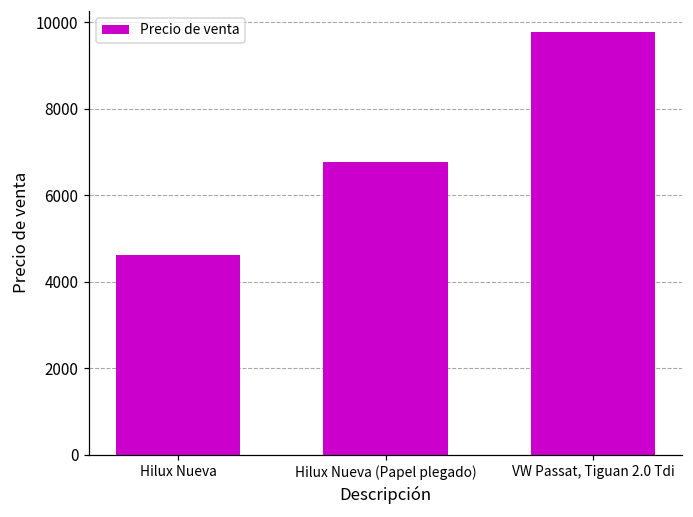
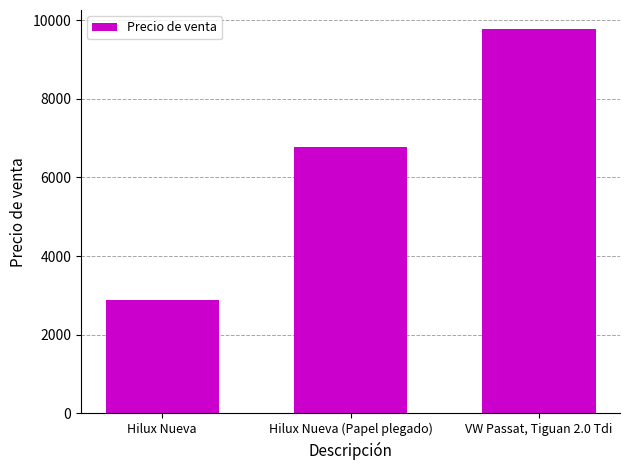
Hilux Nueva: 4600 -> 2900
